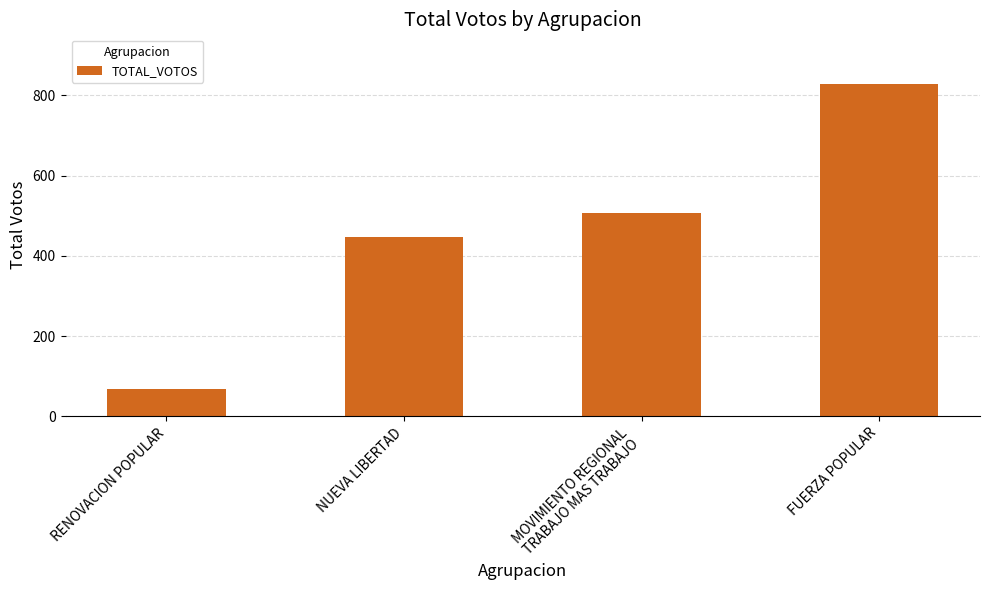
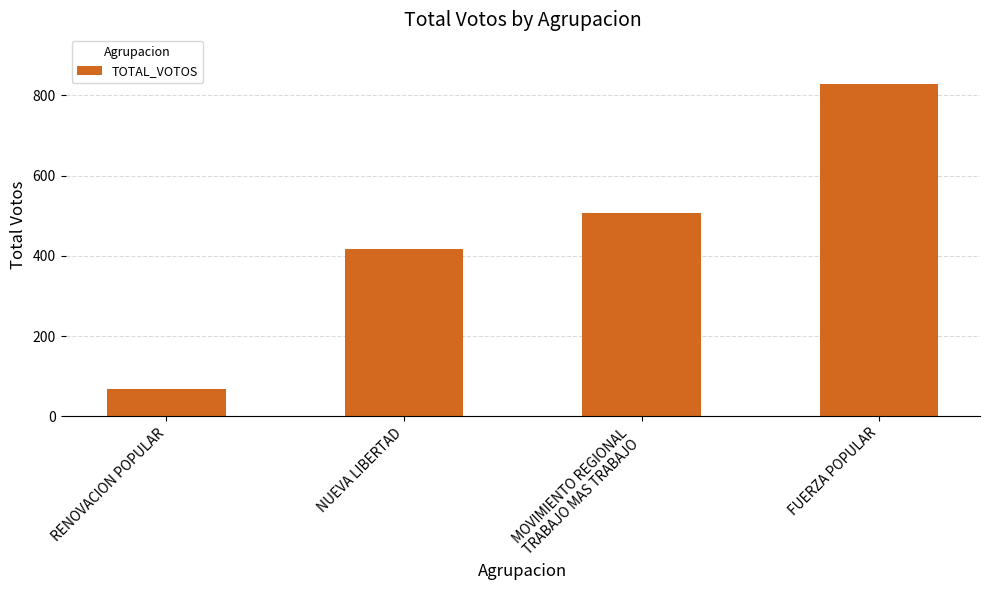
NUEVA LIBERTAD: 450 -> 420
